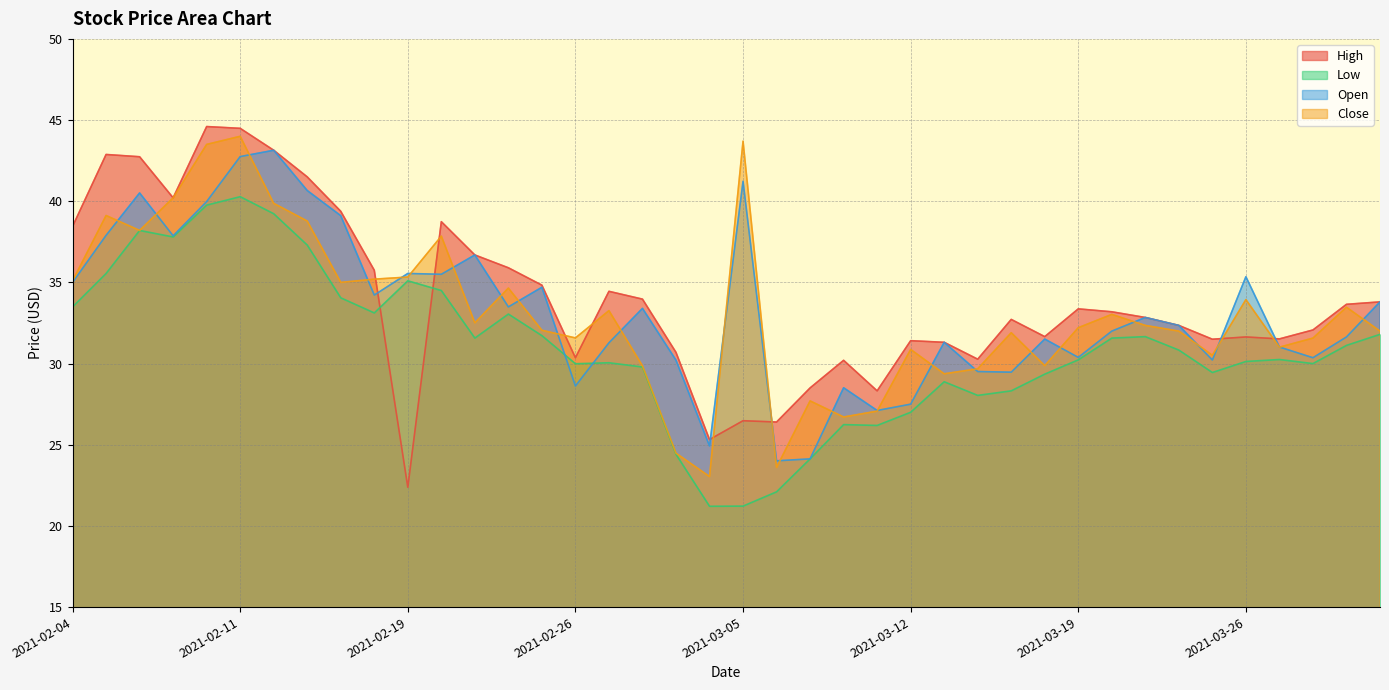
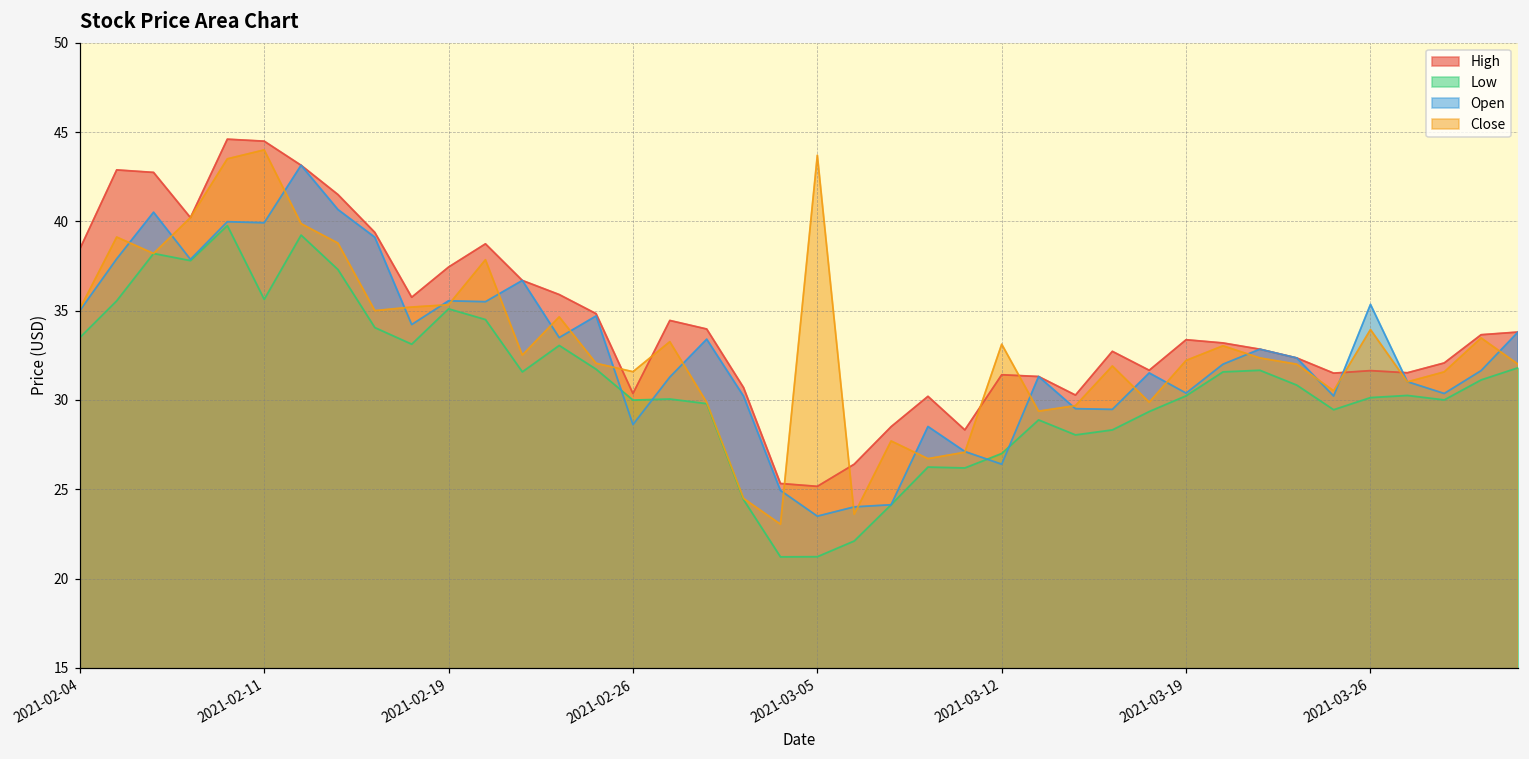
Low, 2021-02-11: 40.3 -> 35.6
Open, 2021-02-11: 42.8 -> 39.9
High, 2021-02-19: 22.4 -> 37.4
High, 2021-03-05: 26.5 -> 25.2
Open, 2021-03-05: 41.2 -> 23.5
Open, 2021-03-12: 27.5 -> 26.4
Close, 2021-03-12: 30.9 -> 33.1
